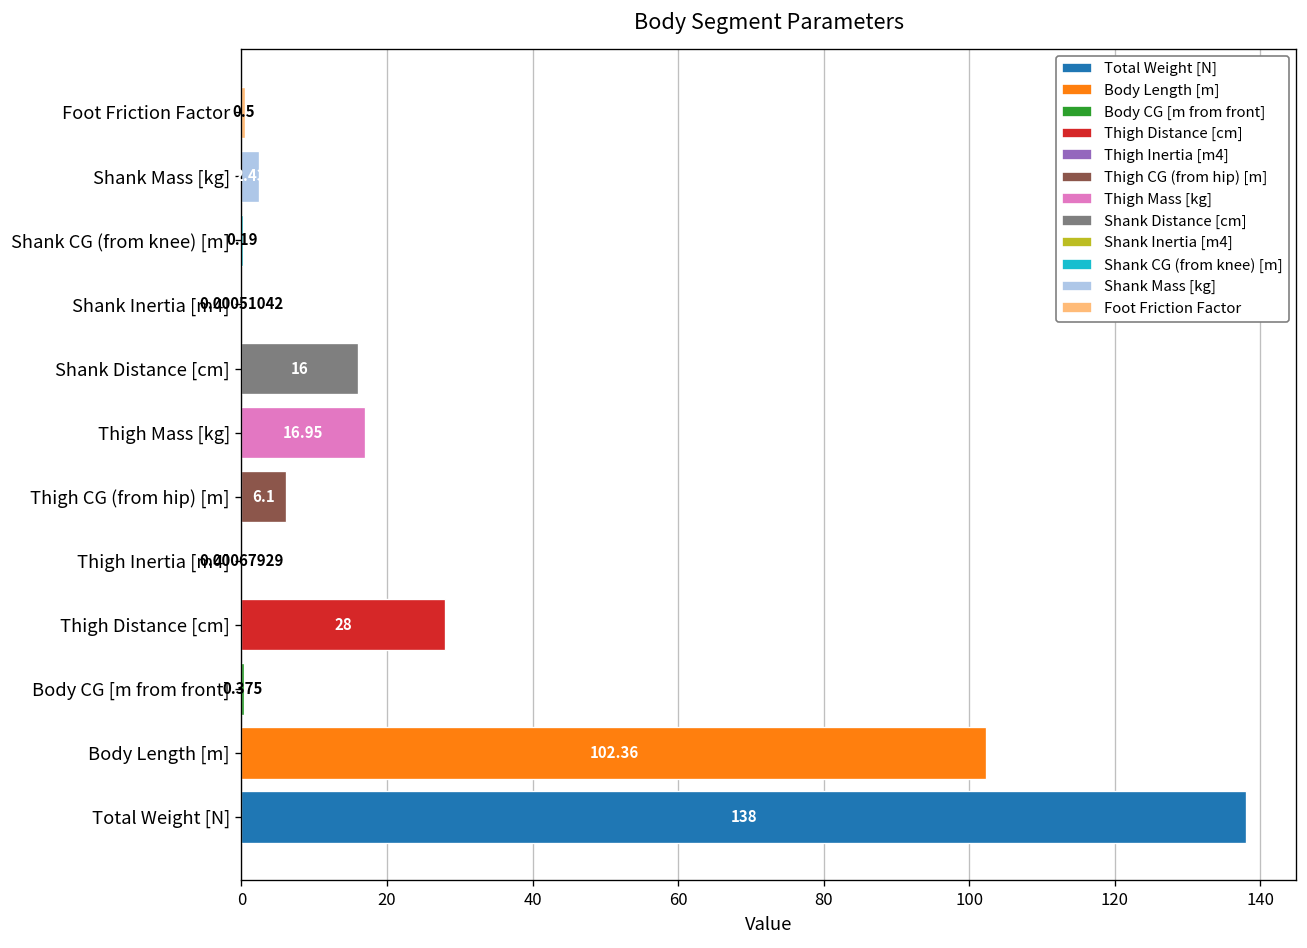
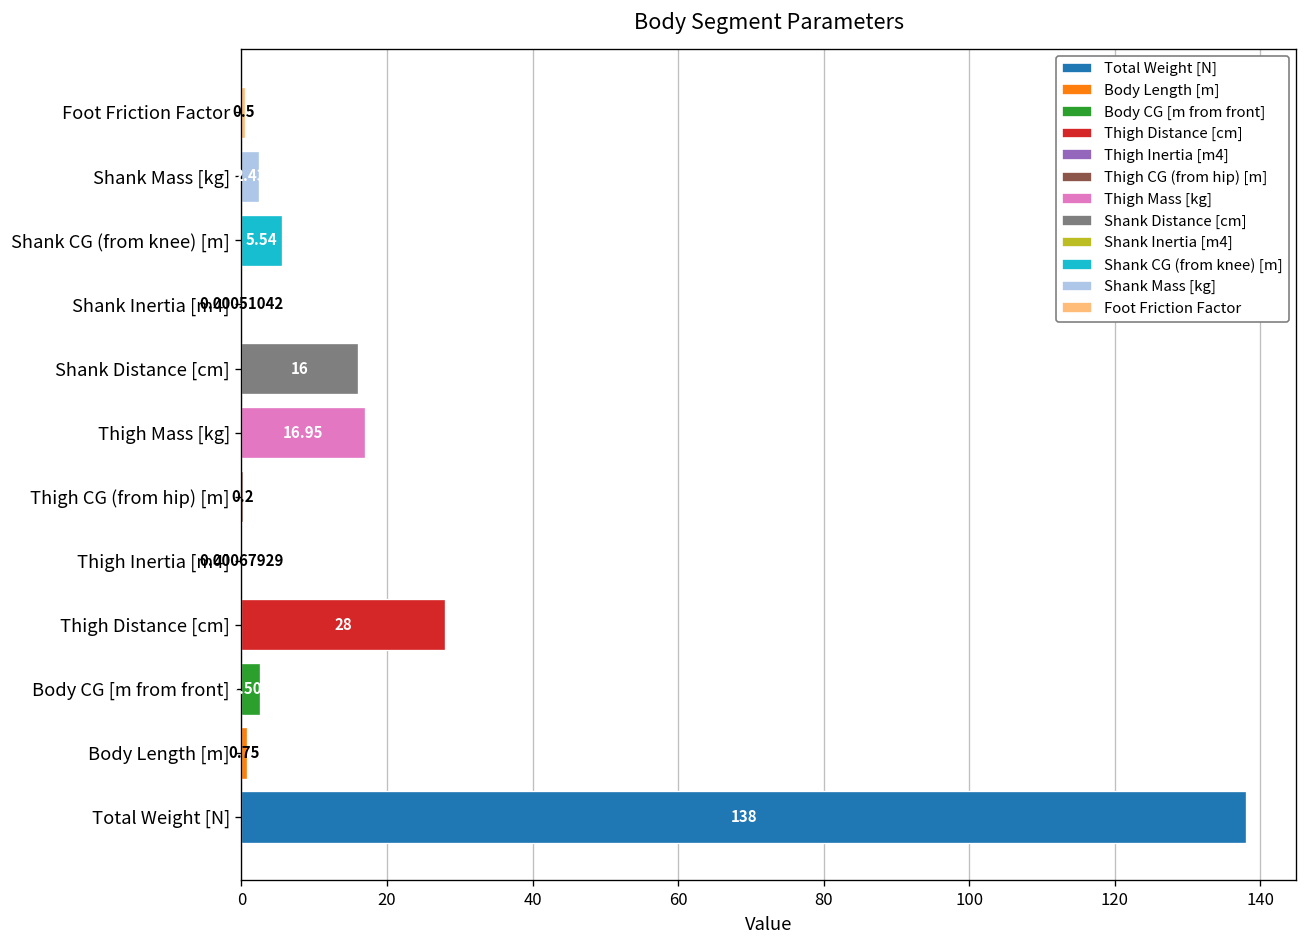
Shank CG (from knee) [m]: 0.19 -> 5.54
Thigh CG (from hip) [m]: 6.1 -> 0.2
Body CG [m from front]: 0 -> 3
Body Length [m]: 102.36 -> 0.75
